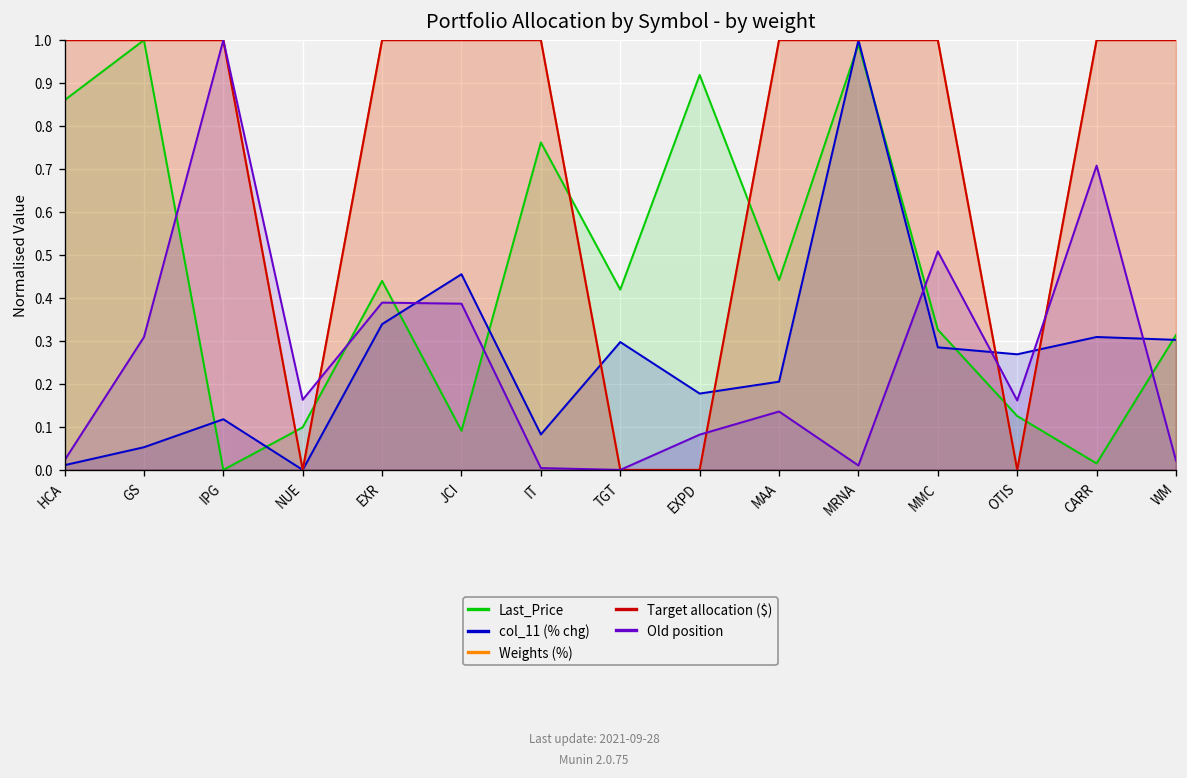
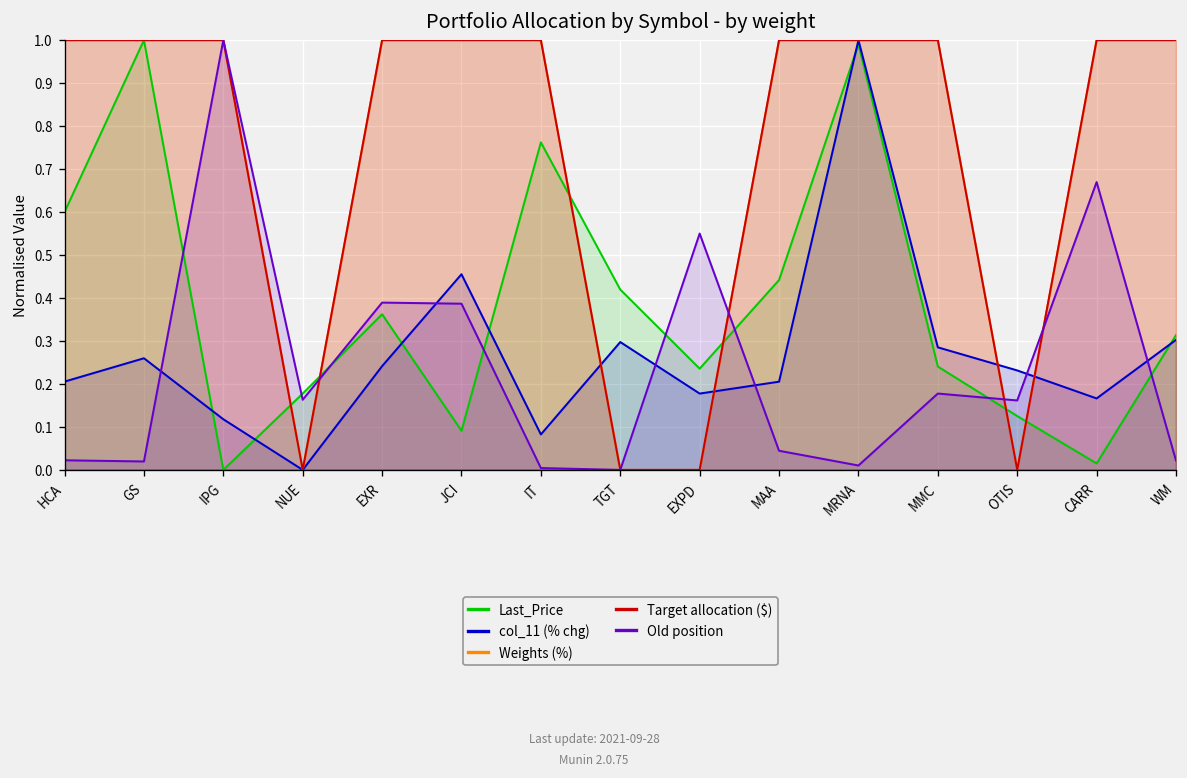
Last_Price, HCA: 0.86 -> 0.60
col_11 (% chg), HCA: 0.01 -> 0.21
col_11 (% chg), GS: 0.05 -> 0.26
Old position, GS: 0.31 -> 0.02
Last_Price, NUE: 0.10 -> 0.18
Last_Price, EXR: 0.44 -> 0.36
col_11 (% chg), EXR: 0.34 -> 0.24
Last_Price, EXPD: 0.92 -> 0.24
Old position, EXPD: 0.08 -> 0.55
Old position, MAA: 0.14 -> 0.04
Last_Price, MMC: 0.33 -> 0.24
Old position, MMC: 0.51 -> 0.18
col_11 (% chg), OTIS: 0.27 -> 0.23
col_11 (% chg), CARR: 0.31 -> 0.17
Old position, CARR: 0.71 -> 0.67
